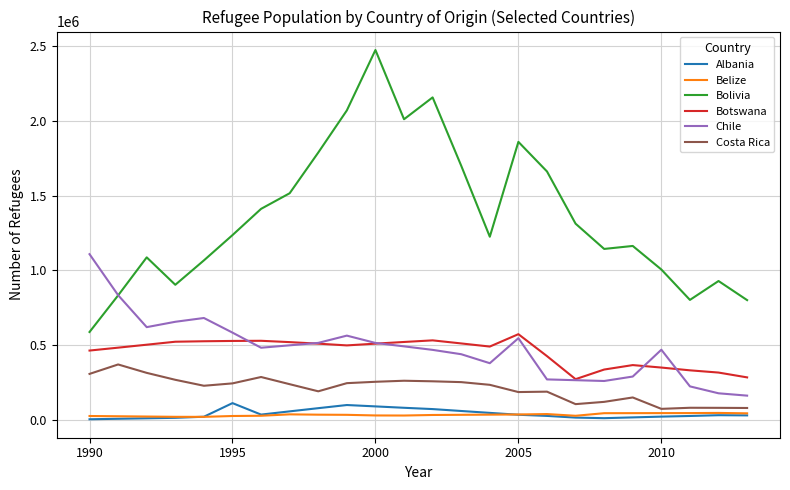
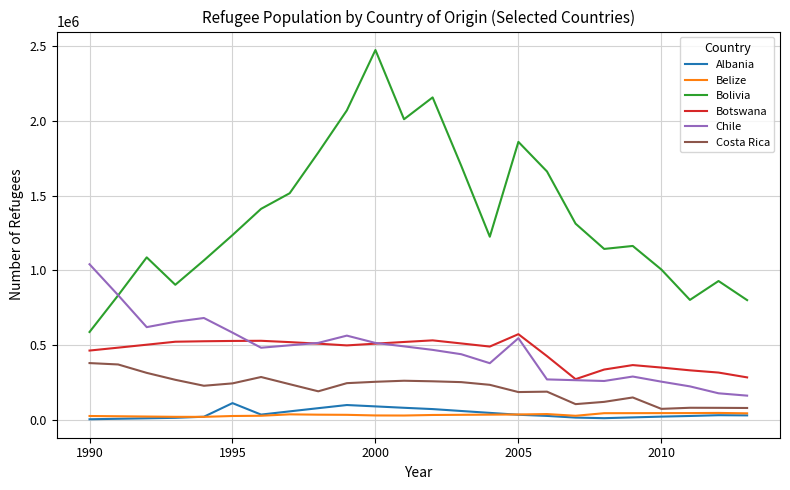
Chile, 1990: 1110000 -> 1040000
Costa Rica, 1990: 310000 -> 380000
Chile, 2010: 470000 -> 260000
